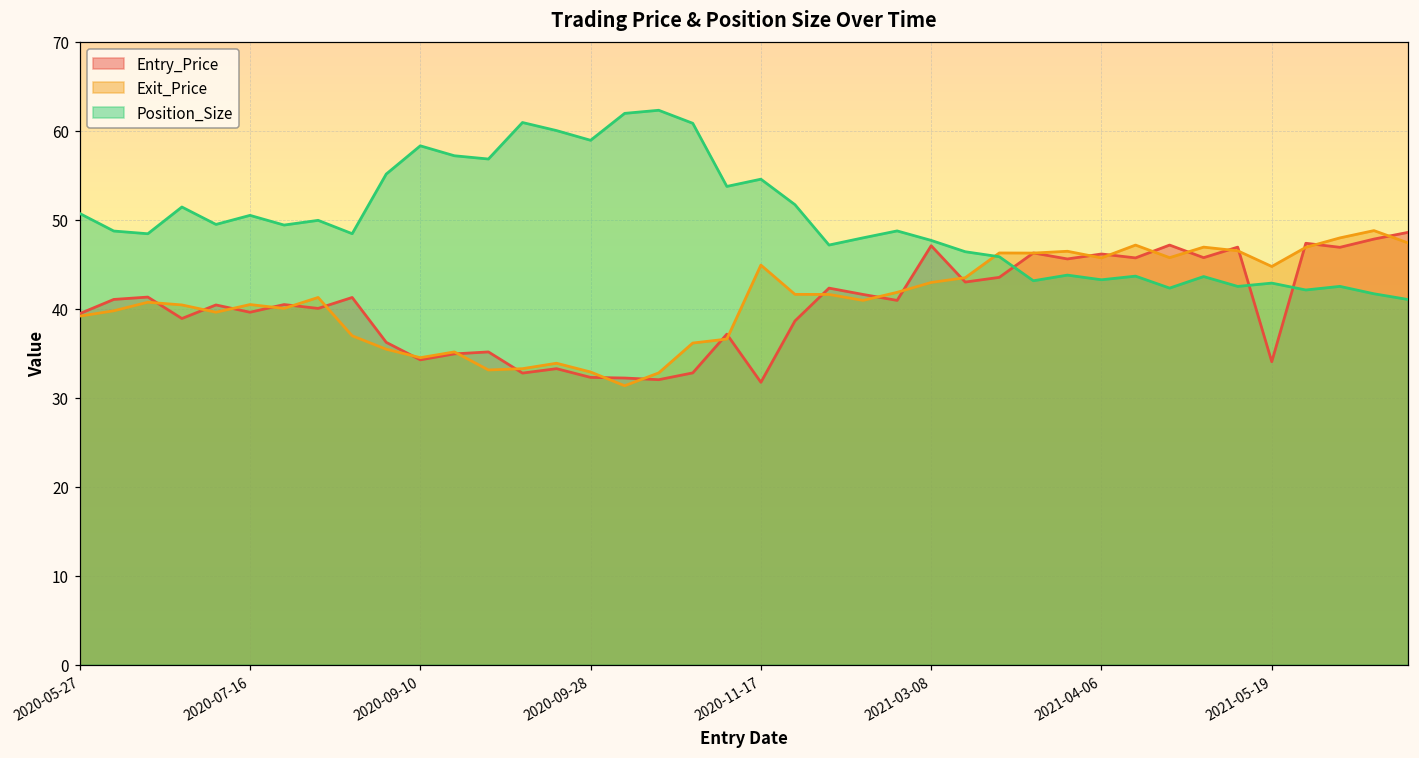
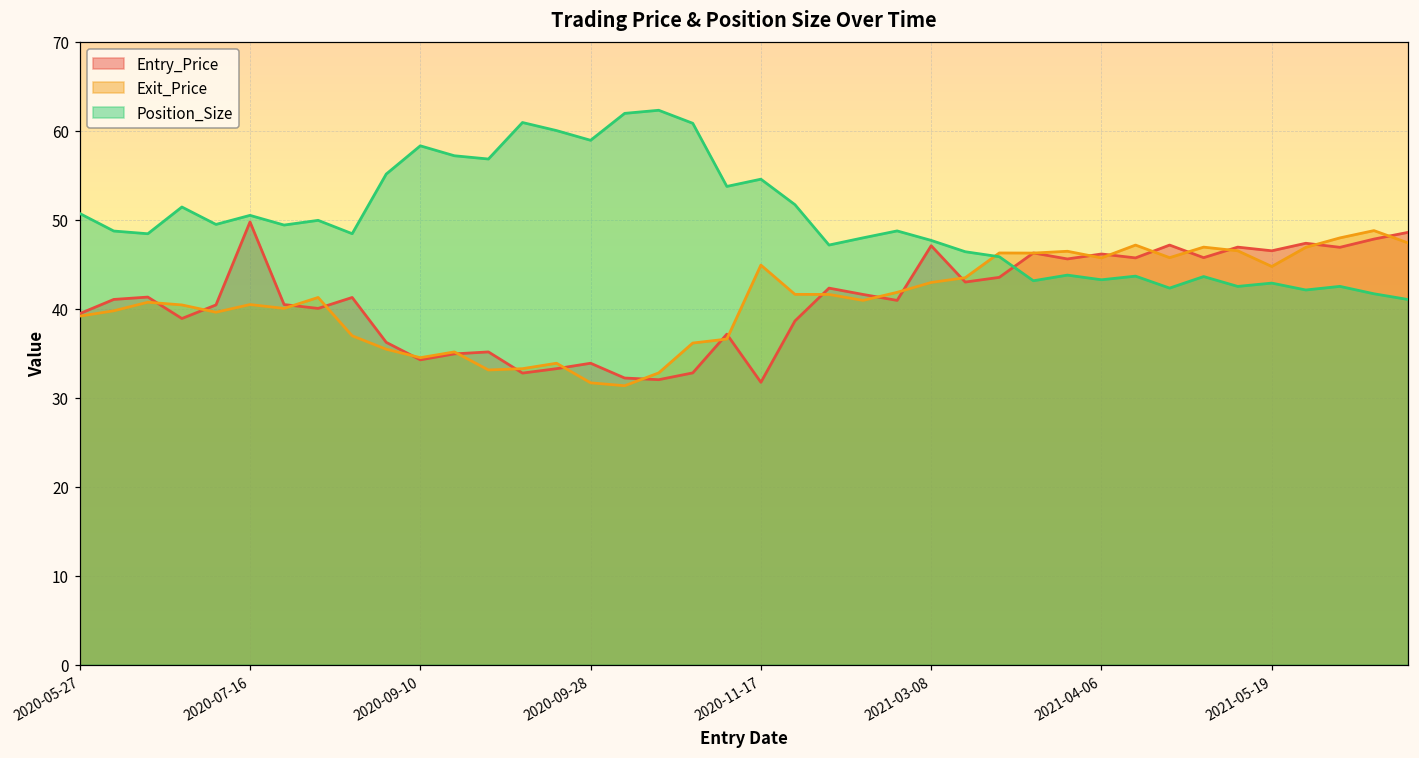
Entry_Price, 2020-07-16: 40 -> 50
Entry_Price, 2020-09-28: 32 -> 34
Exit_Price, 2020-09-28: 33 -> 32
Entry_Price, 2021-05-19: 34 -> 47
